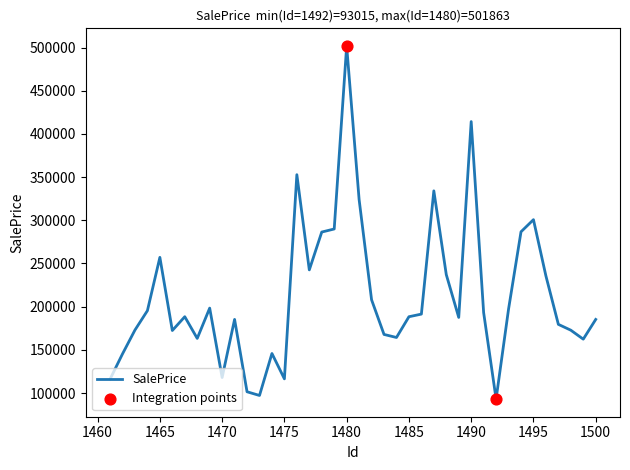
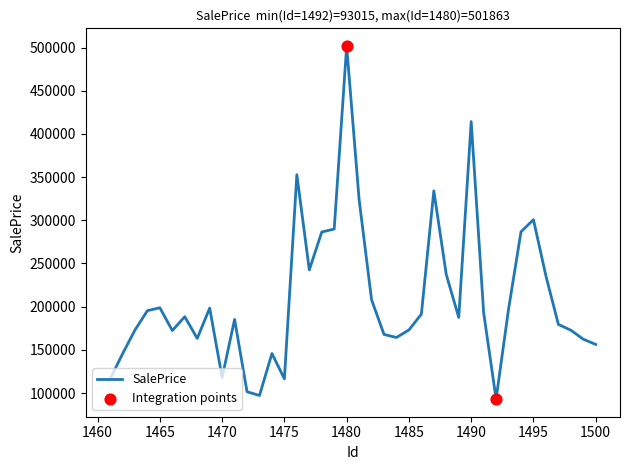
SalePrice, 1465: 260000 -> 200000
SalePrice, 1485: 190000 -> 170000
SalePrice, 1500: 190000 -> 160000
